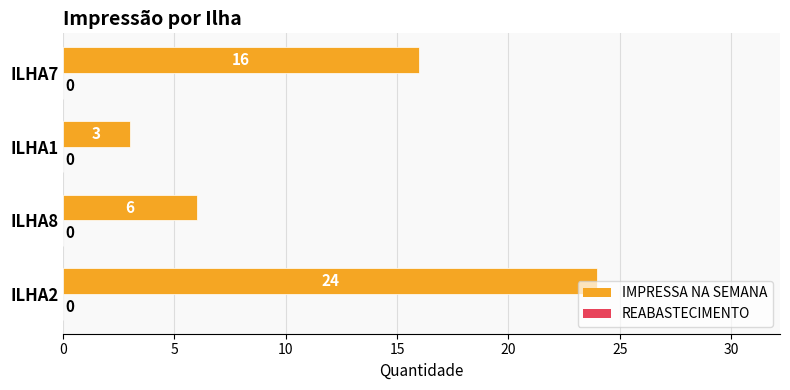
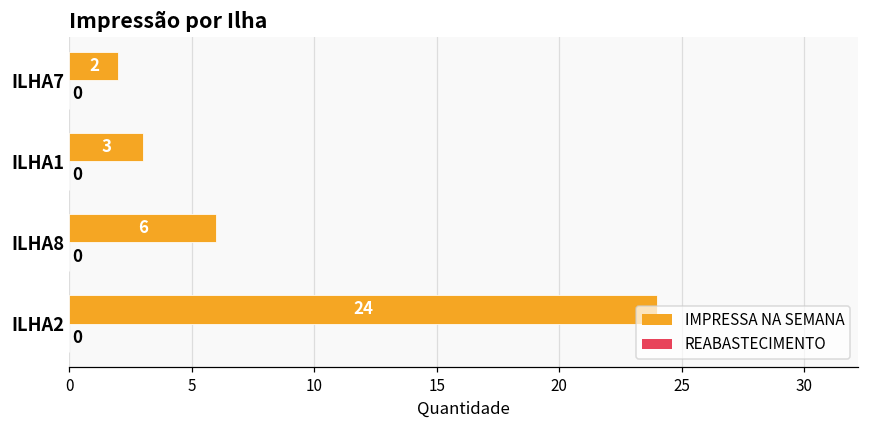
IMPRESSA NA SEMANA, ILHA7: 16 -> 2
